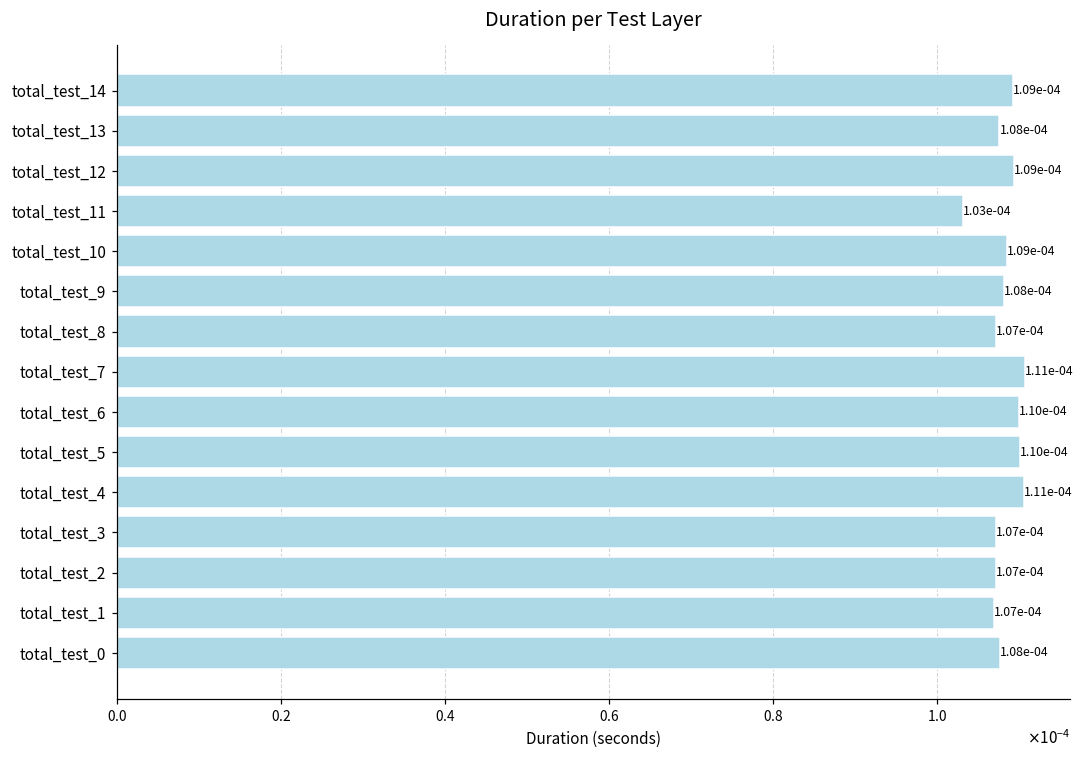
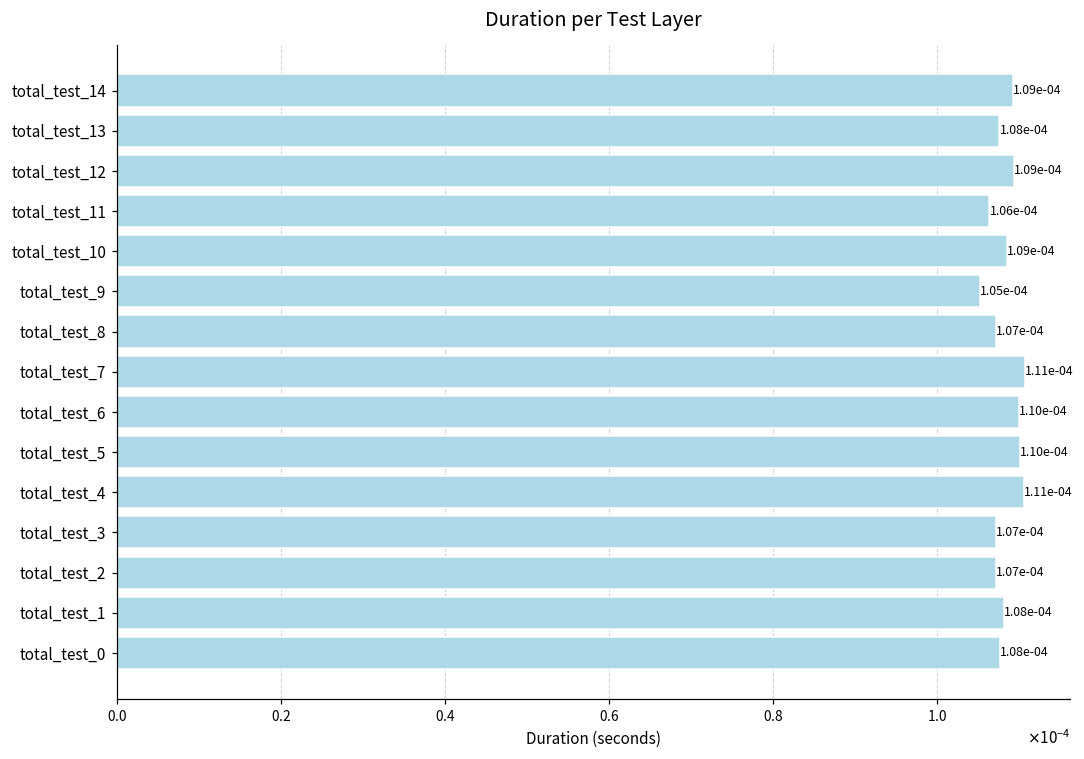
total_test_11: 1.03e-04 -> 1.06e-04
total_test_9: 1.08e-04 -> 1.05e-04
total_test_1: 1.07e-04 -> 1.08e-04
